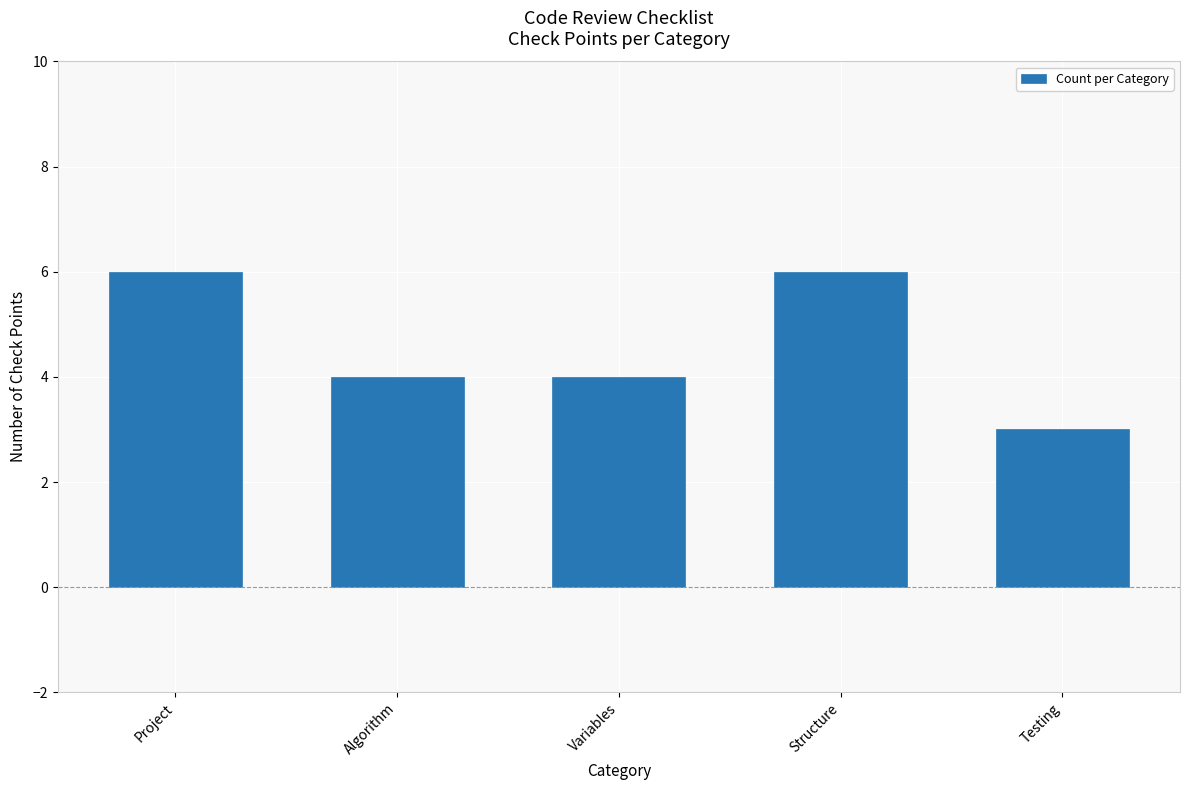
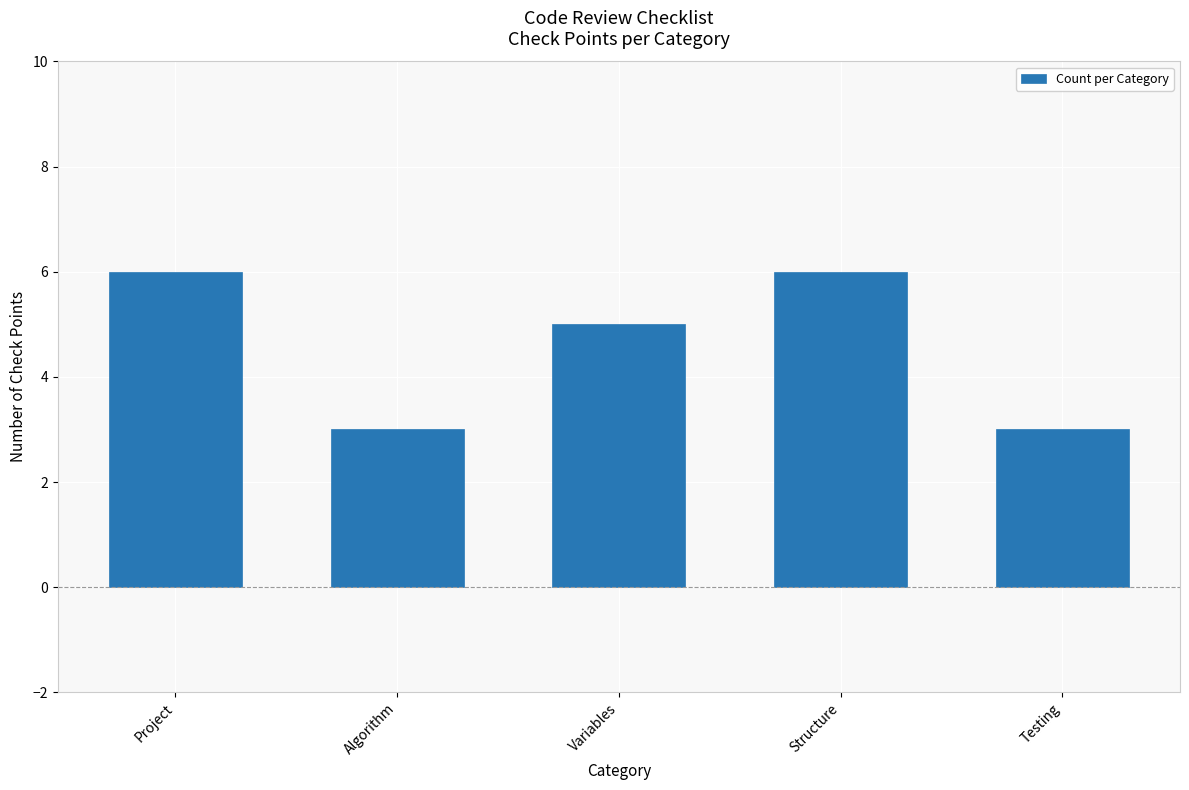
Algorithm: 4 -> 3
Variables: 4 -> 5
